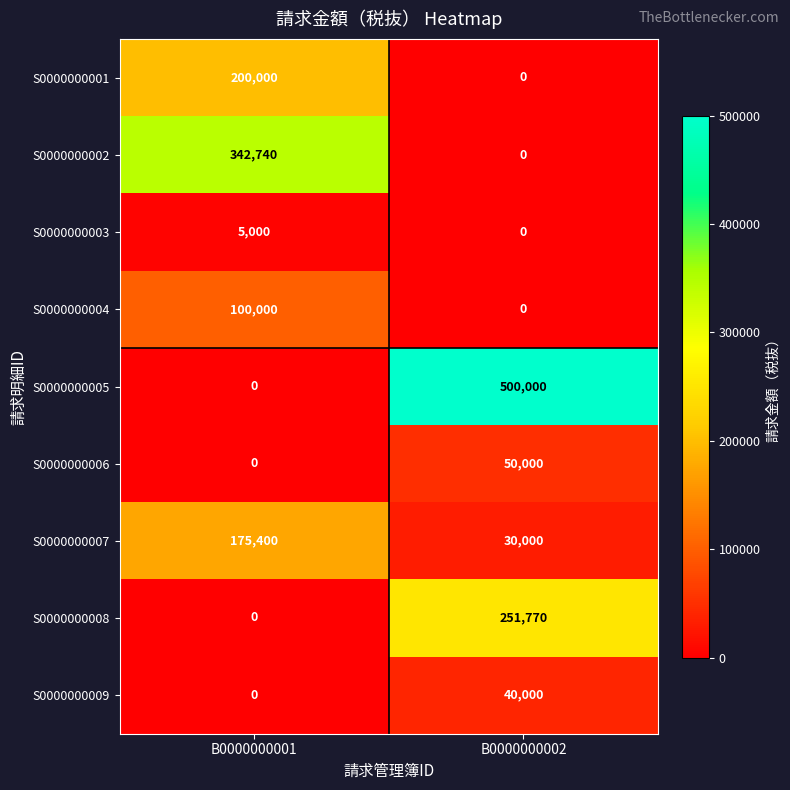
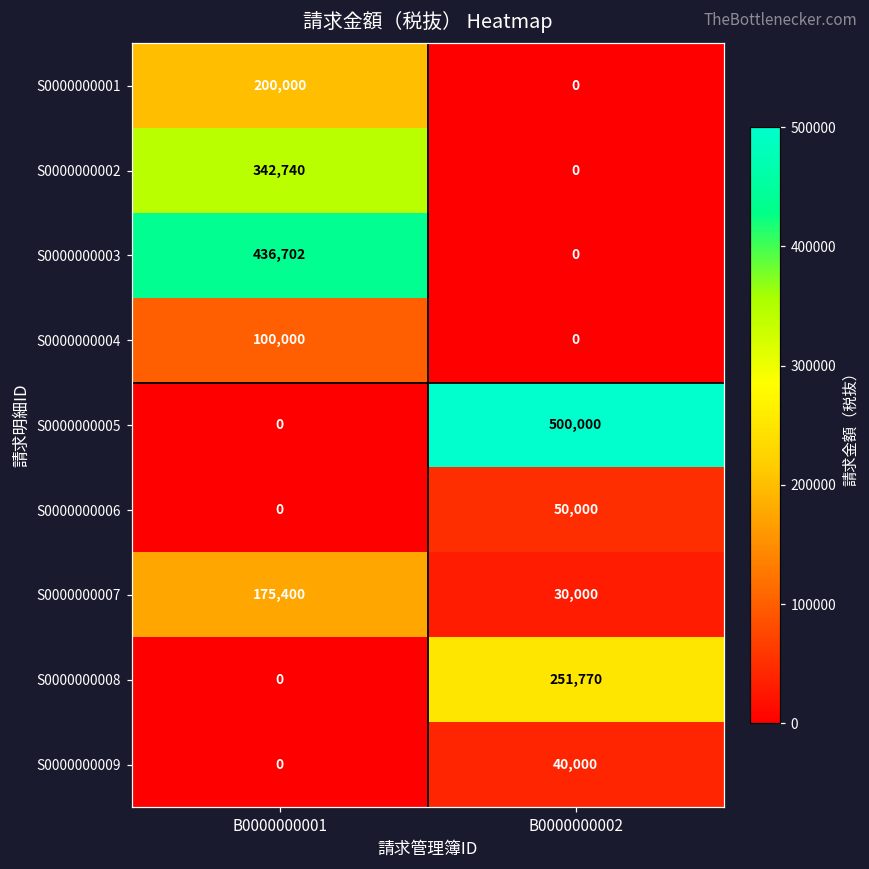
S0000000003, B0000000001: 5,000 -> 436,702
